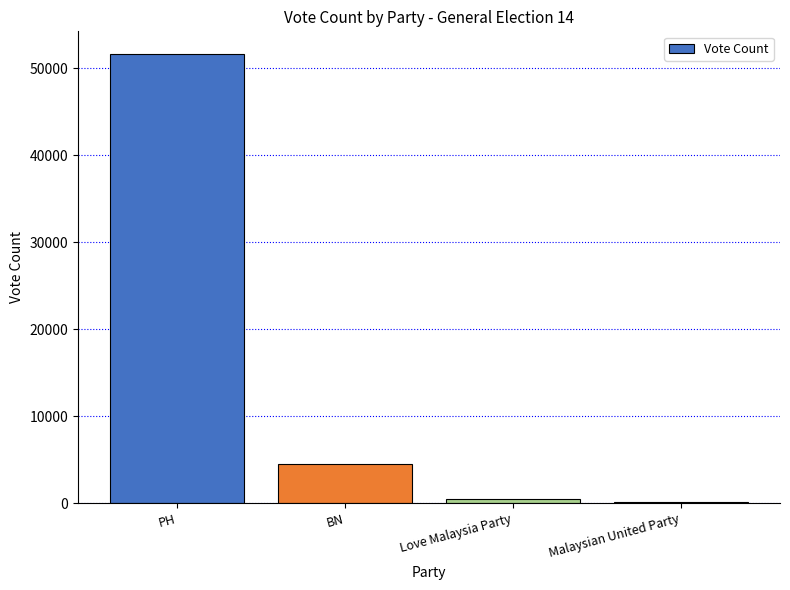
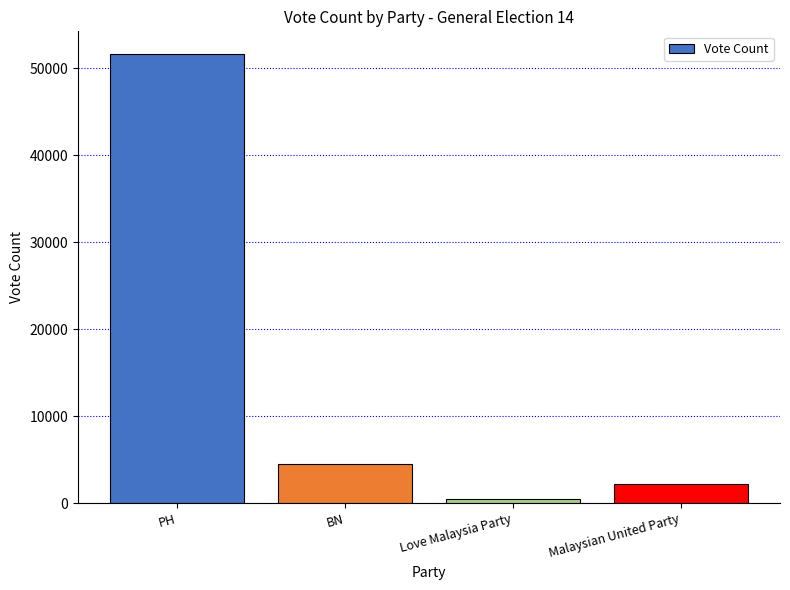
Malaysian United Party: 0 -> 2000
